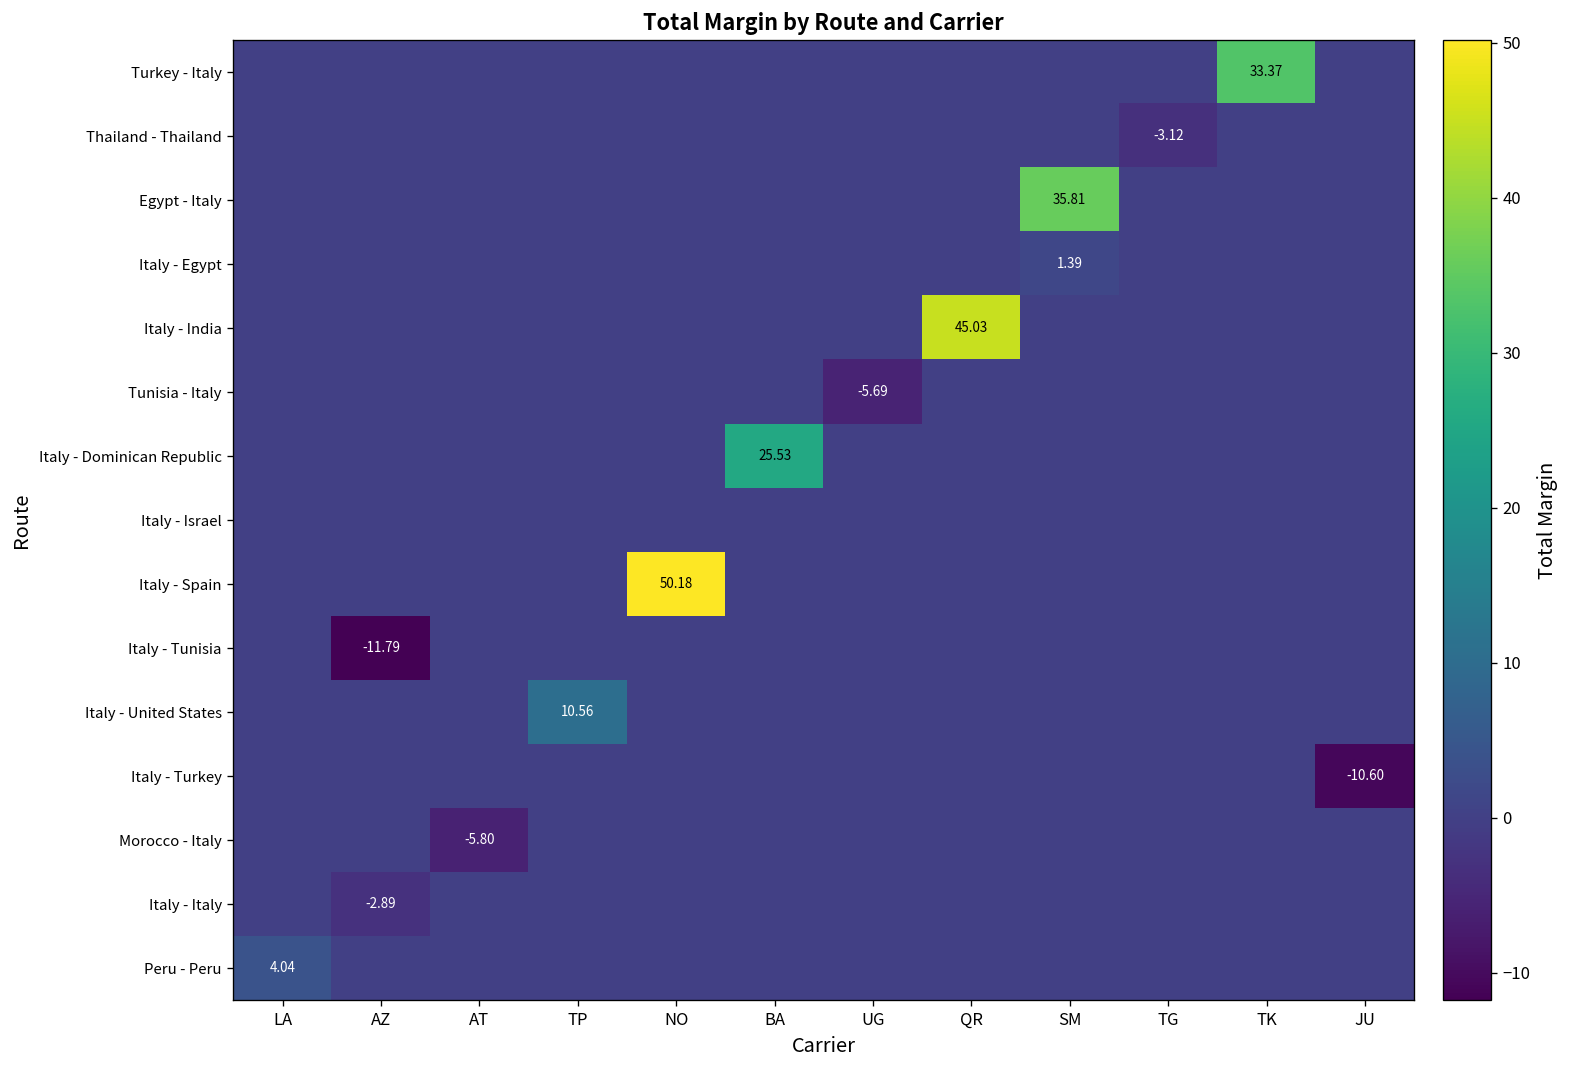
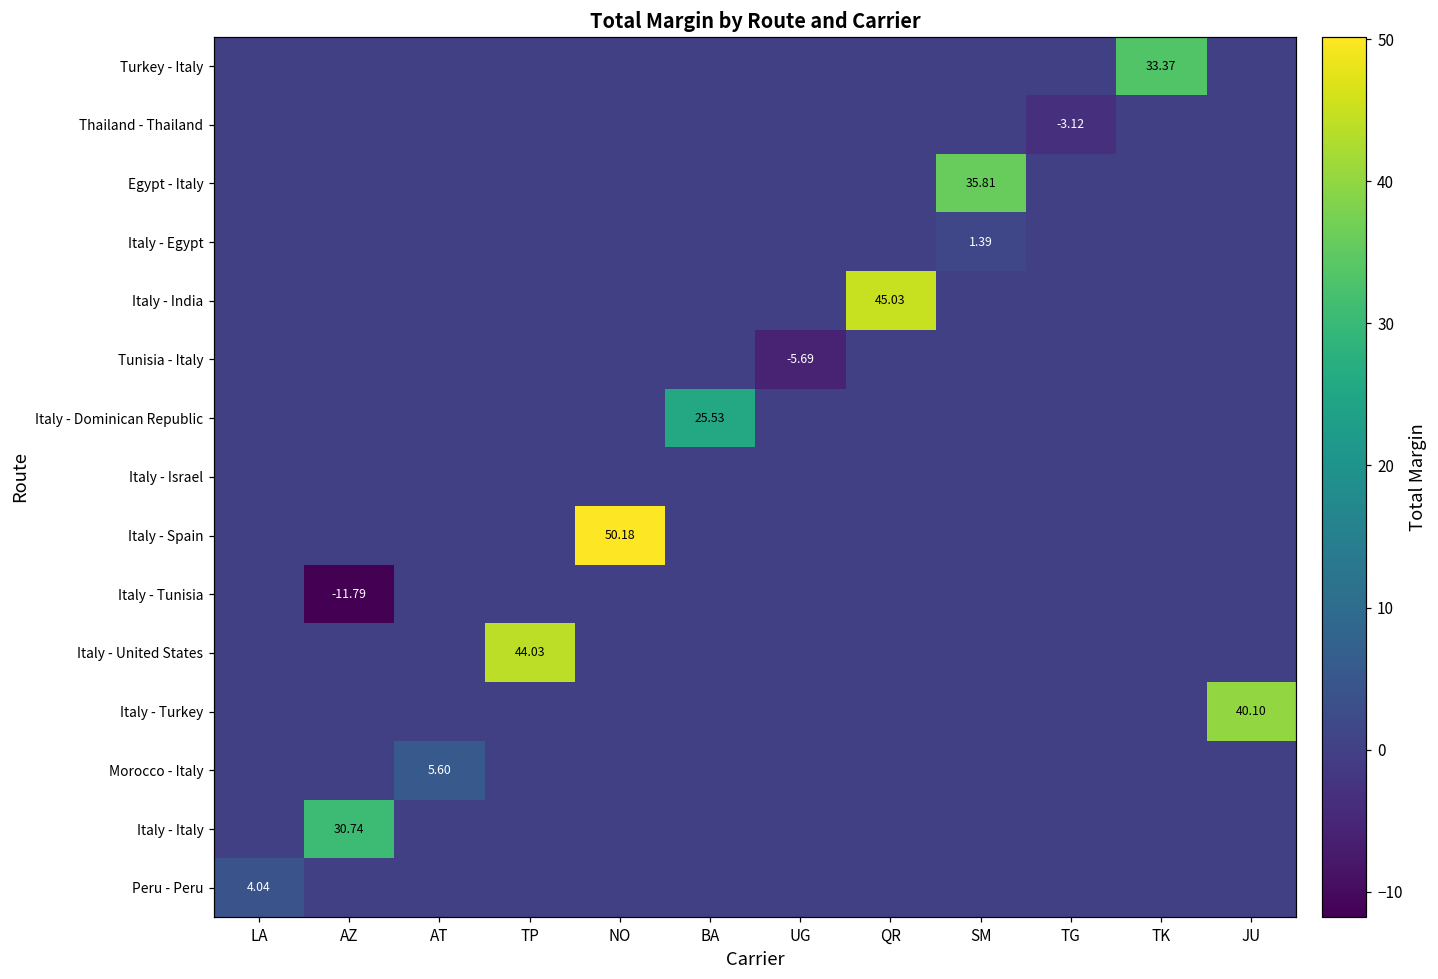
Italy - United States, TP: 10.56 -> 44.03
Italy - Turkey, JU: -10.60 -> 40.10
Morocco - Italy, AT: -5.80 -> 5.60
Italy - Italy, AZ: -2.89 -> 30.74
